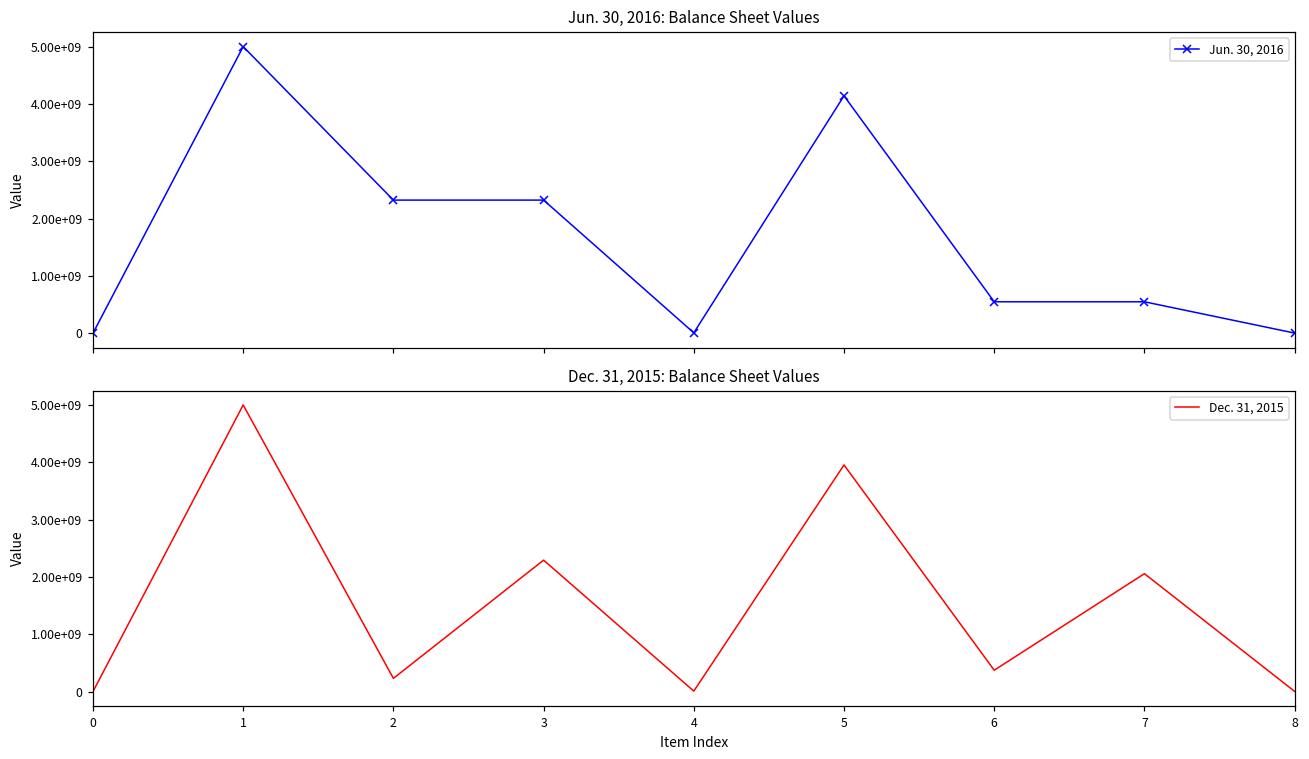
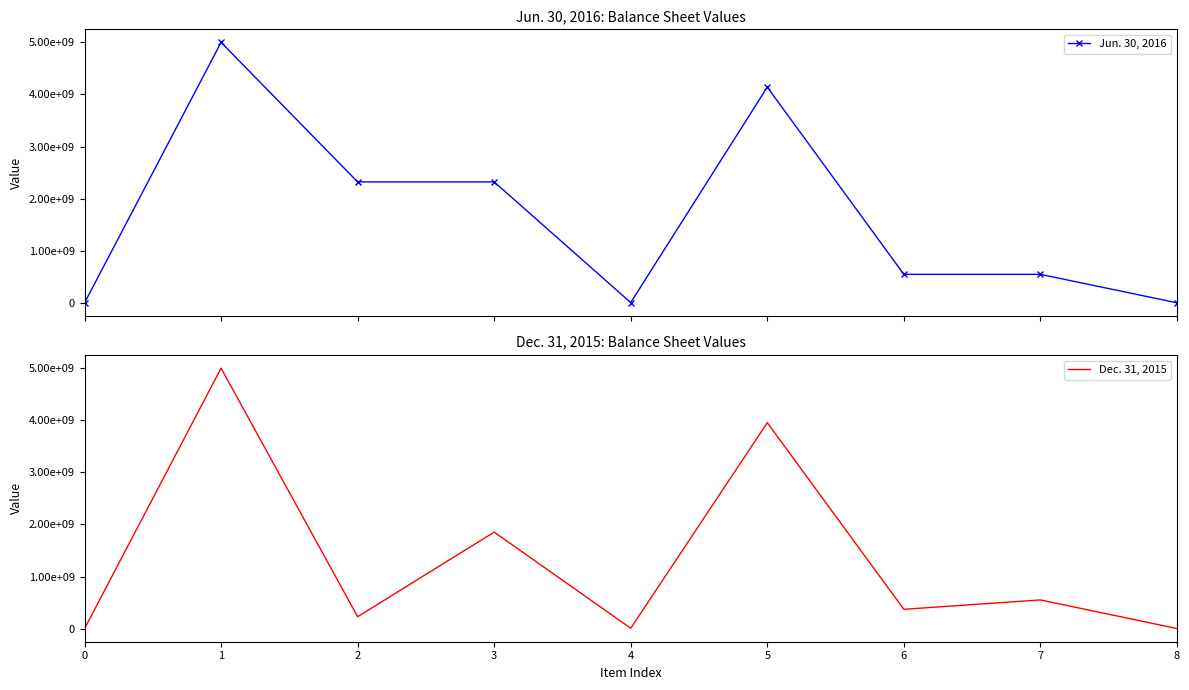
Dec. 31, 2015: Balance Sheet Values, 3: 2300000000 -> 1900000000
Dec. 31, 2015: Balance Sheet Values, 7: 2100000000 -> 600000000
